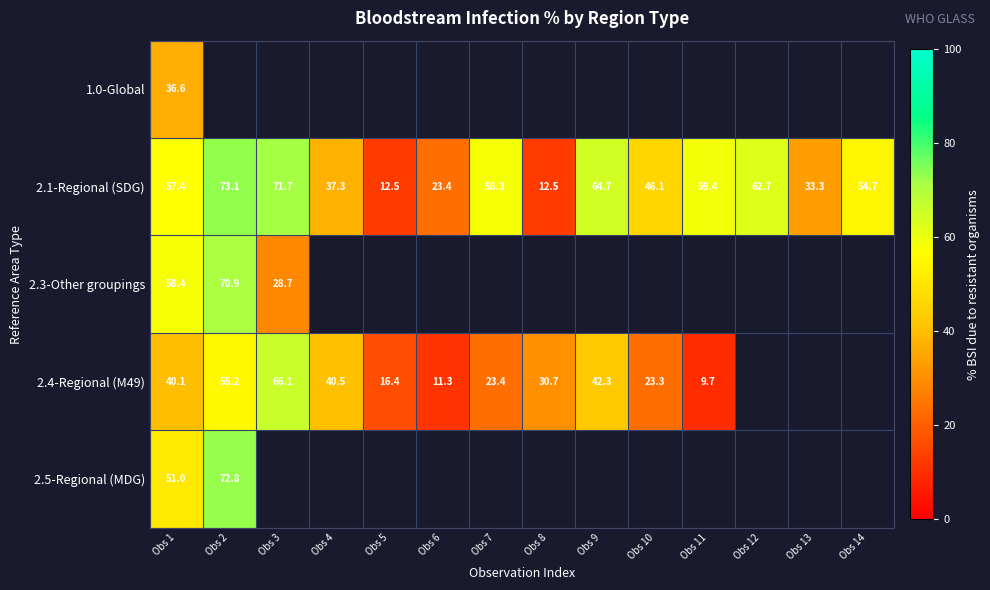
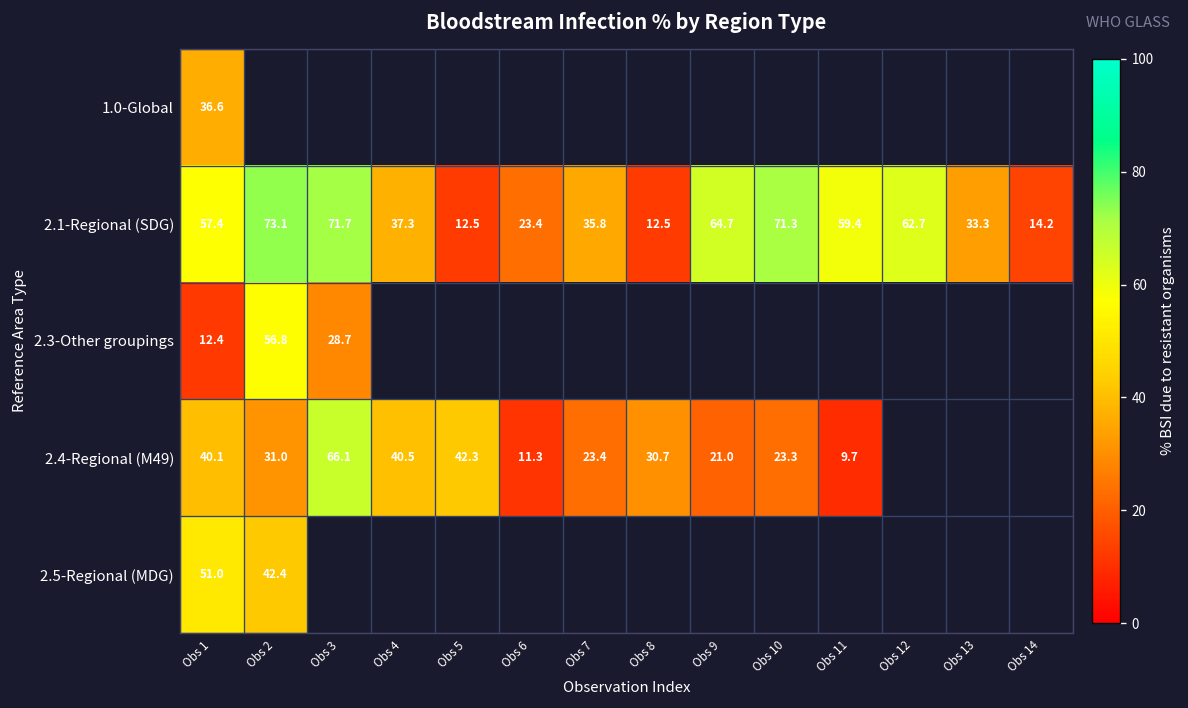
2.1-Regional (SDG), Obs 7: 58.3 -> 35.8
2.1-Regional (SDG), Obs 10: 46.1 -> 71.3
2.1-Regional (SDG), Obs 14: 54.7 -> 14.2
2.3-Other groupings, Obs 1: 58.4 -> 12.4
2.3-Other groupings, Obs 2: 70.9 -> 56.8
2.4-Regional (M49), Obs 2: 55.2 -> 31.0
2.4-Regional (M49), Obs 5: 16.4 -> 42.3
2.4-Regional (M49), Obs 9: 42.3 -> 21.0
2.5-Regional (MDG), Obs 2: 72.8 -> 42.4
